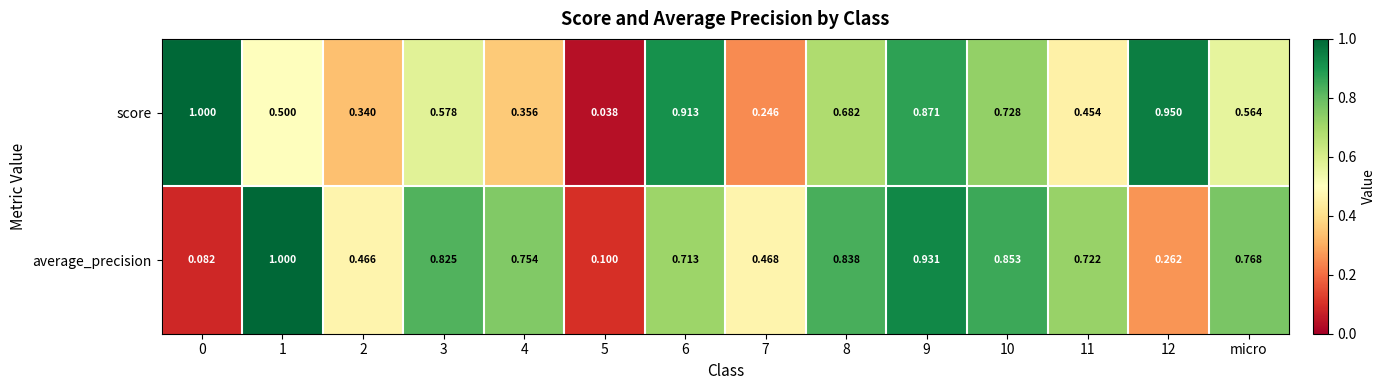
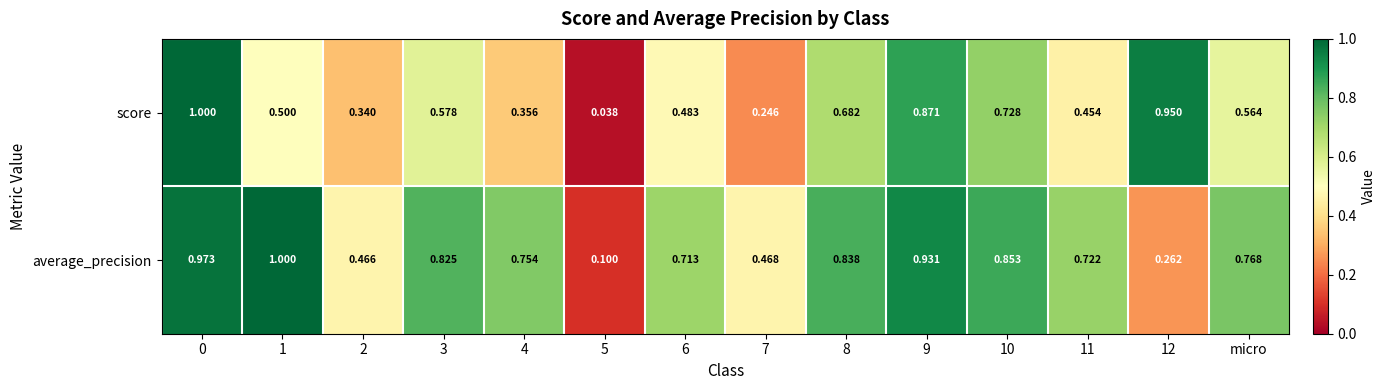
score, 6: 0.913 -> 0.483
average_precision, 0: 0.082 -> 0.973
